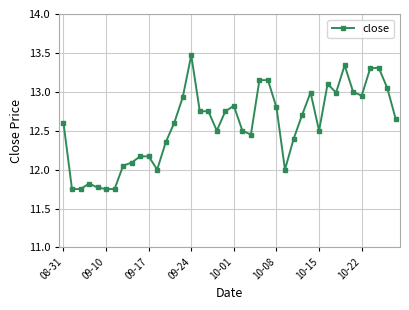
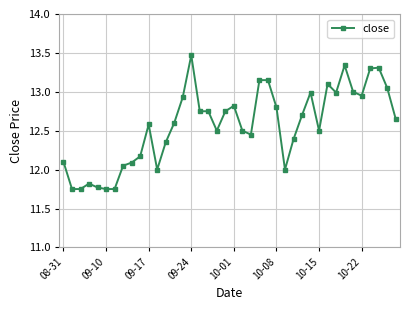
08-31: 12.6 -> 12.1
09-17: 12.2 -> 12.6
